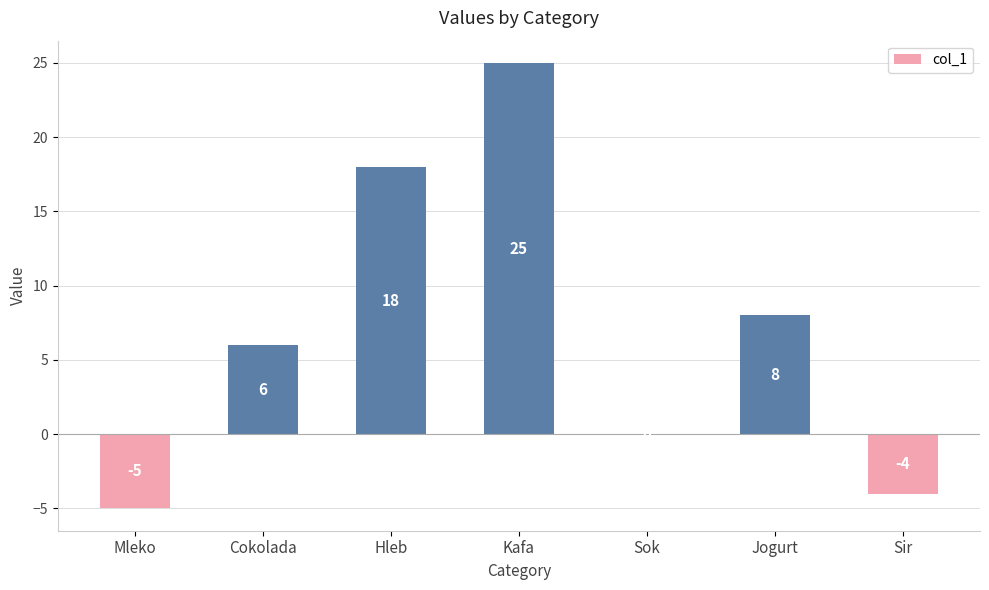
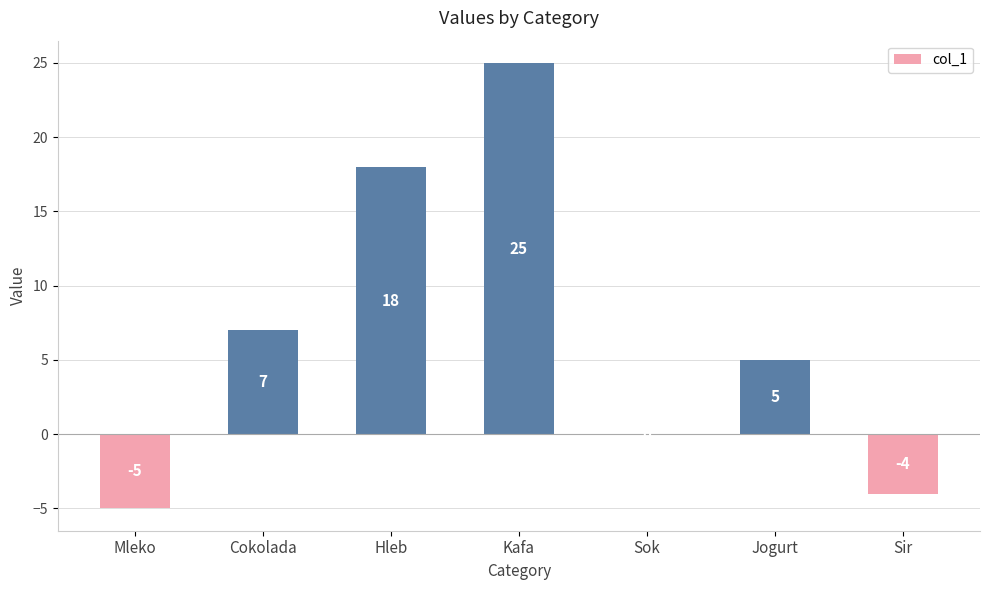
Cokolada: 6 -> 7
Jogurt: 8 -> 5
